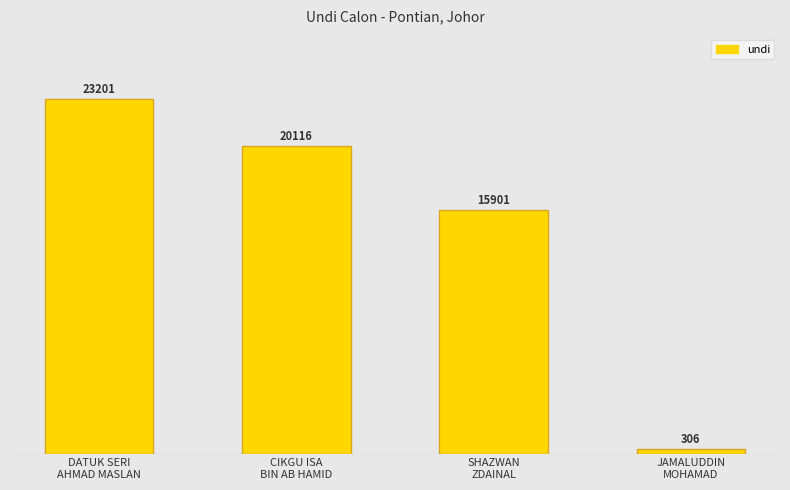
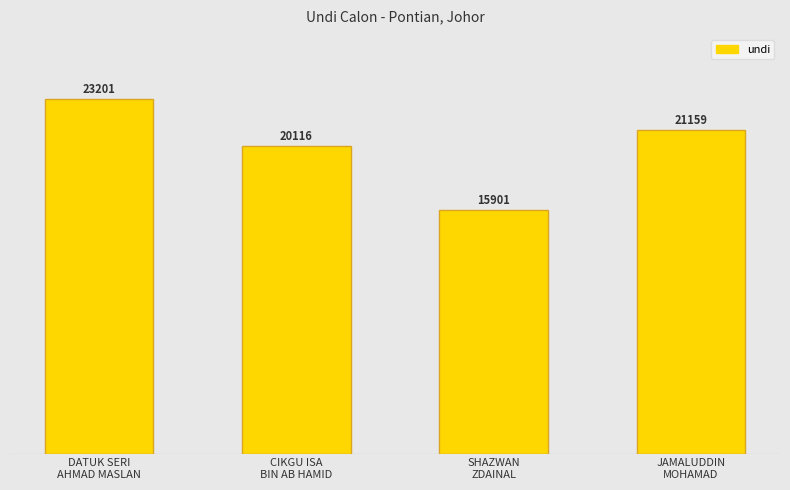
JAMALUDDIN MOHAMAD: 306 -> 21159
